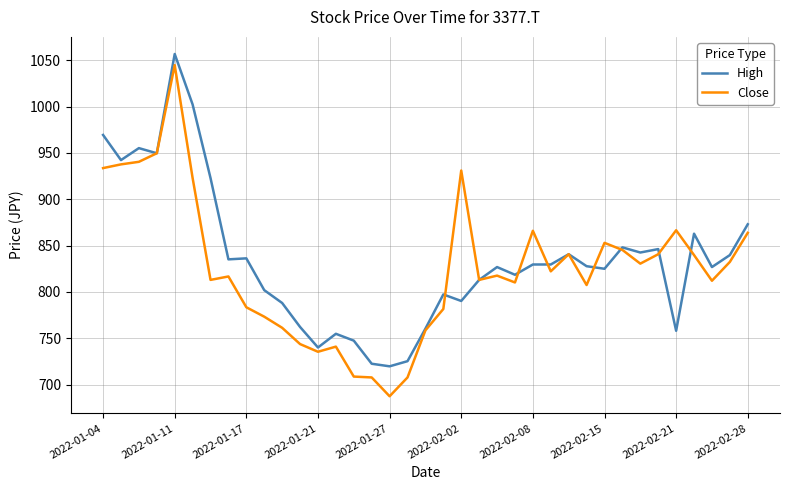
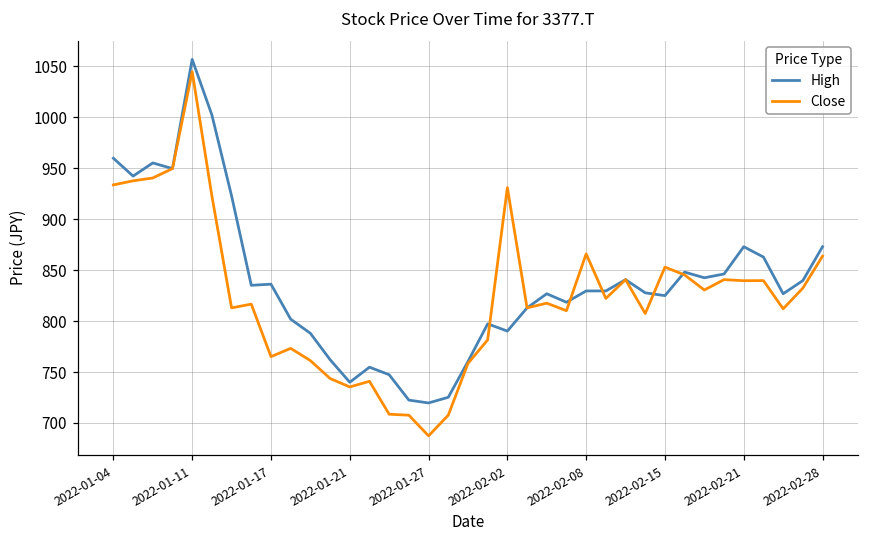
High, 2022-01-04: 970 -> 960
Close, 2022-01-17: 780 -> 770
High, 2022-02-21: 760 -> 870
Close, 2022-02-21: 870 -> 840
